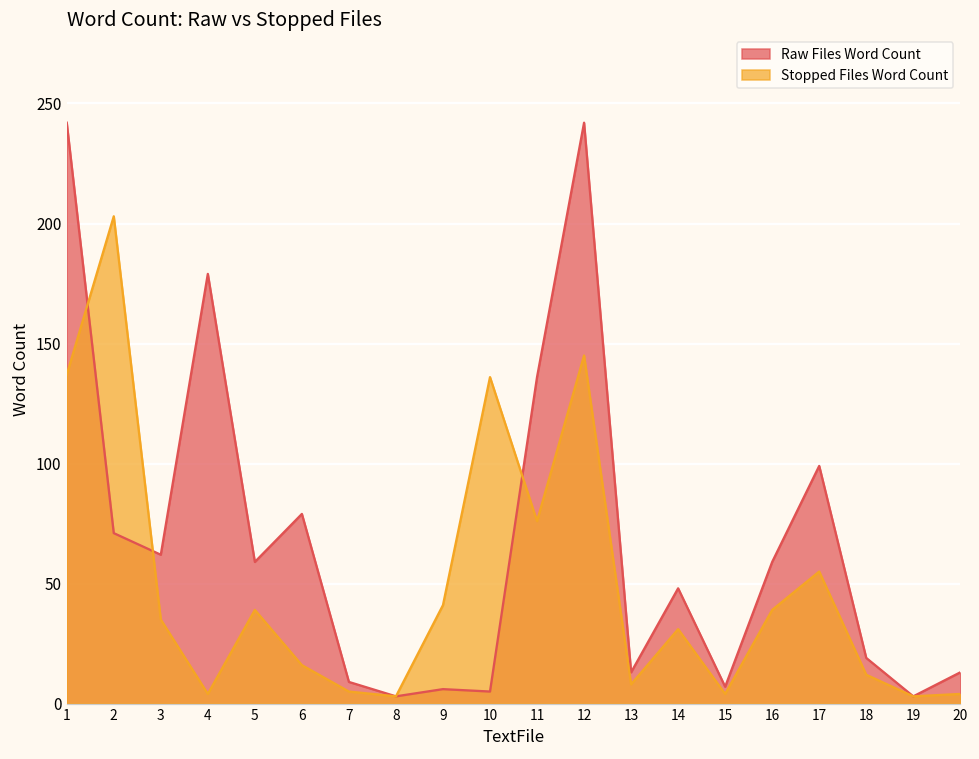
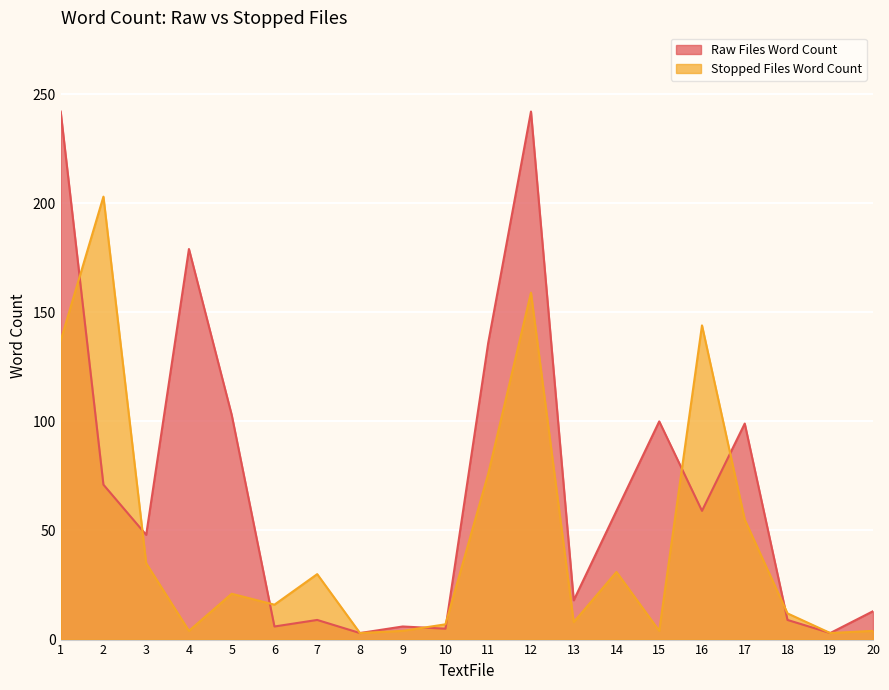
Raw Files Word Count, 3: 62 -> 48
Raw Files Word Count, 5: 59 -> 103
Stopped Files Word Count, 5: 39 -> 21
Raw Files Word Count, 6: 79 -> 6
Stopped Files Word Count, 7: 5 -> 30
Stopped Files Word Count, 9: 41 -> 4
Stopped Files Word Count, 10: 136 -> 7
Stopped Files Word Count, 12: 145 -> 159
Raw Files Word Count, 13: 13 -> 18
Raw Files Word Count, 14: 48 -> 59
Raw Files Word Count, 15: 7 -> 100
Stopped Files Word Count, 16: 39 -> 144
Raw Files Word Count, 18: 19 -> 9
